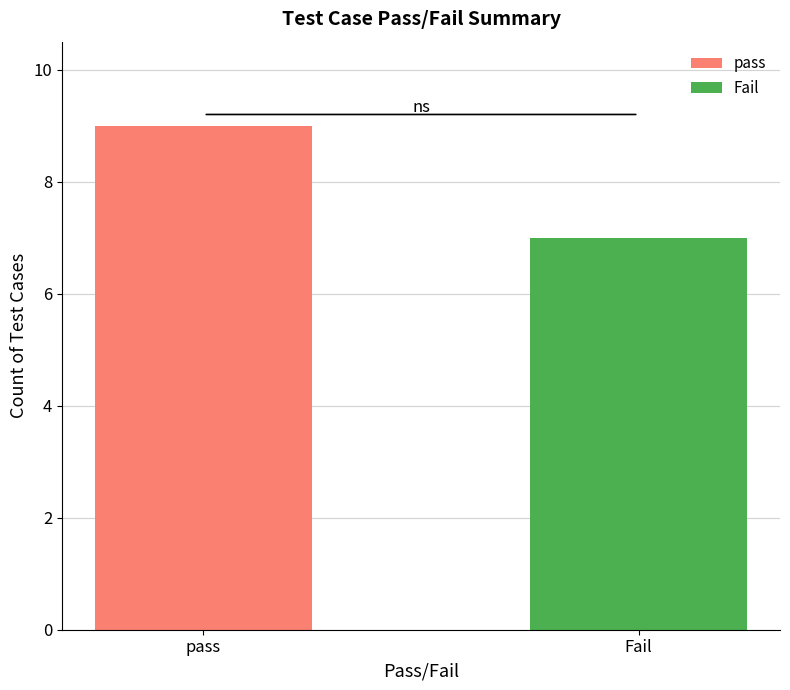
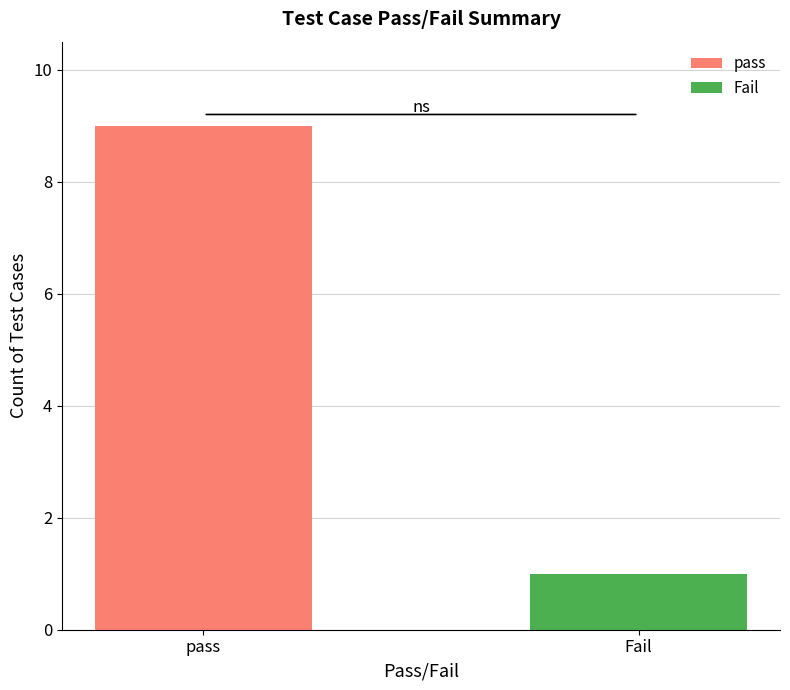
Fail: 7 -> 1
